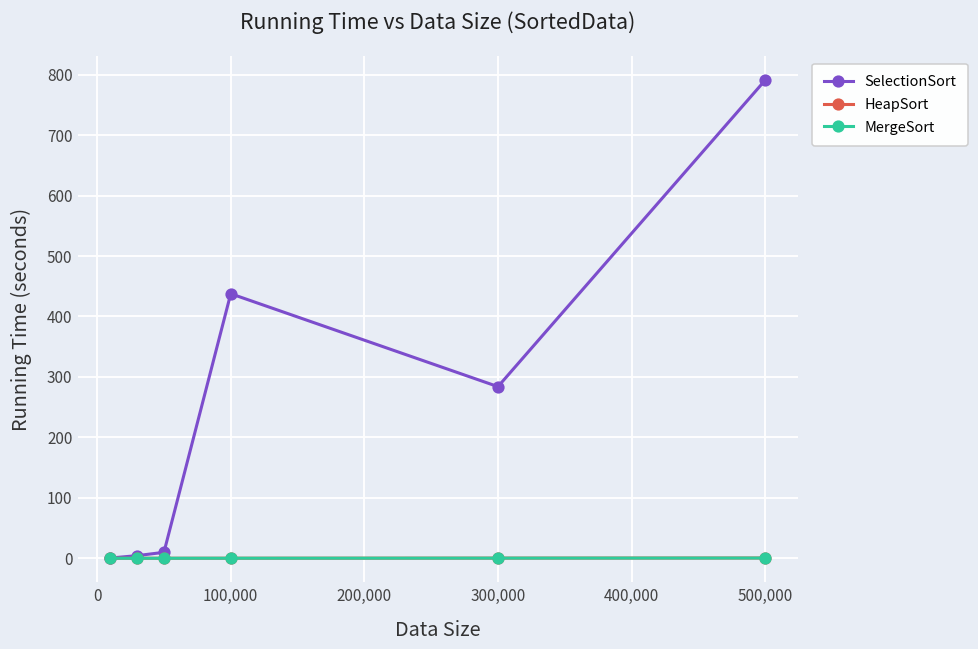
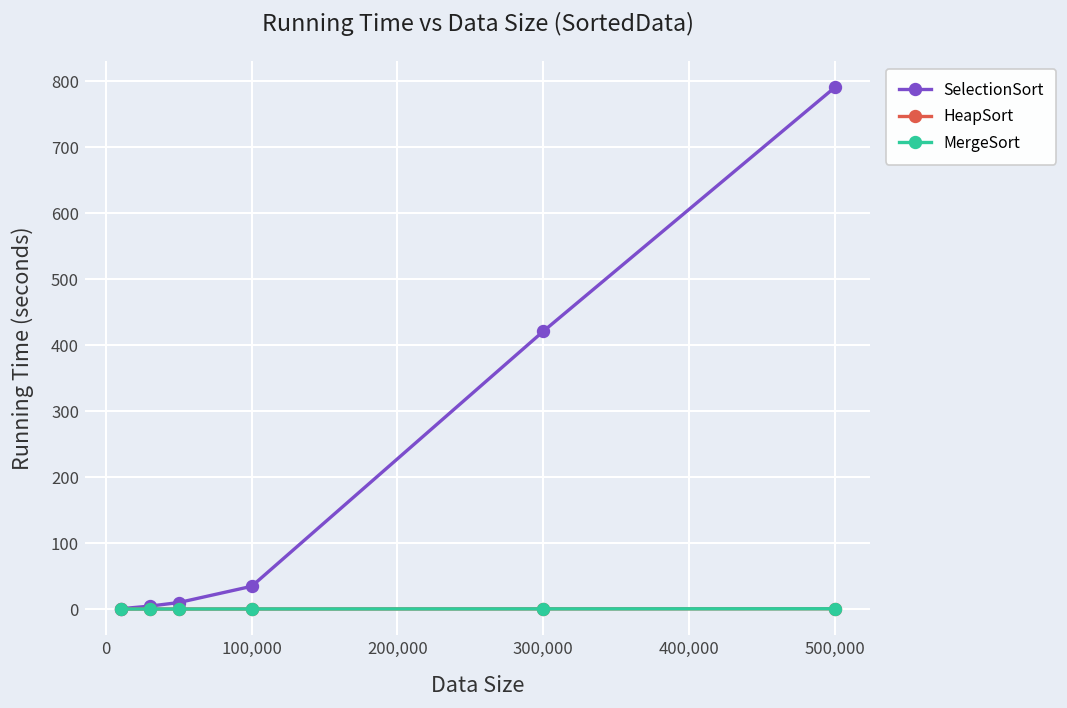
SelectionSort, 100,000: 440 -> 30
SelectionSort, 300,000: 280 -> 420
